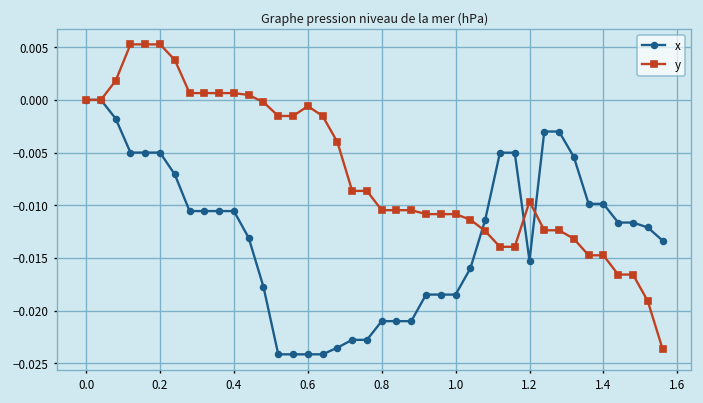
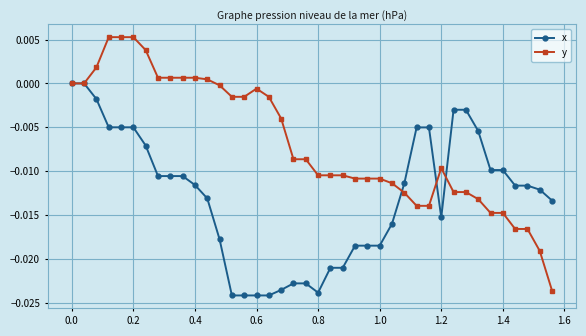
x, 0.4: -0.011 -> -0.012
x, 0.8: -0.021 -> -0.024
